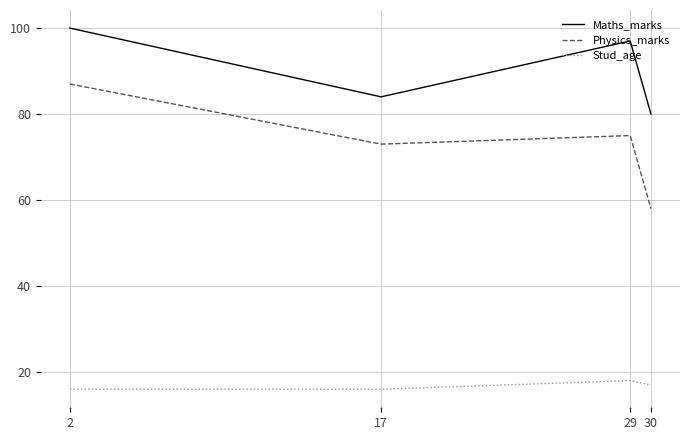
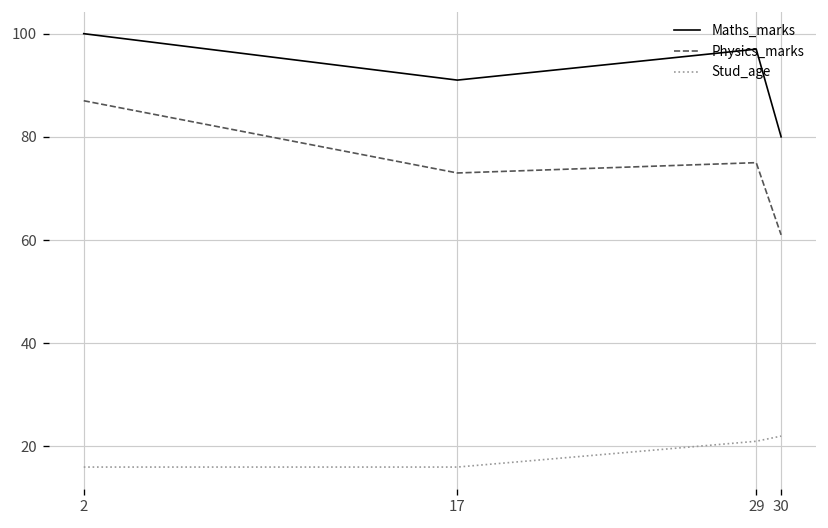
Maths_marks, 17: 84 -> 91
Stud_age, 29: 18 -> 21
Physics_marks, 30: 58 -> 61
Stud_age, 30: 17 -> 22
